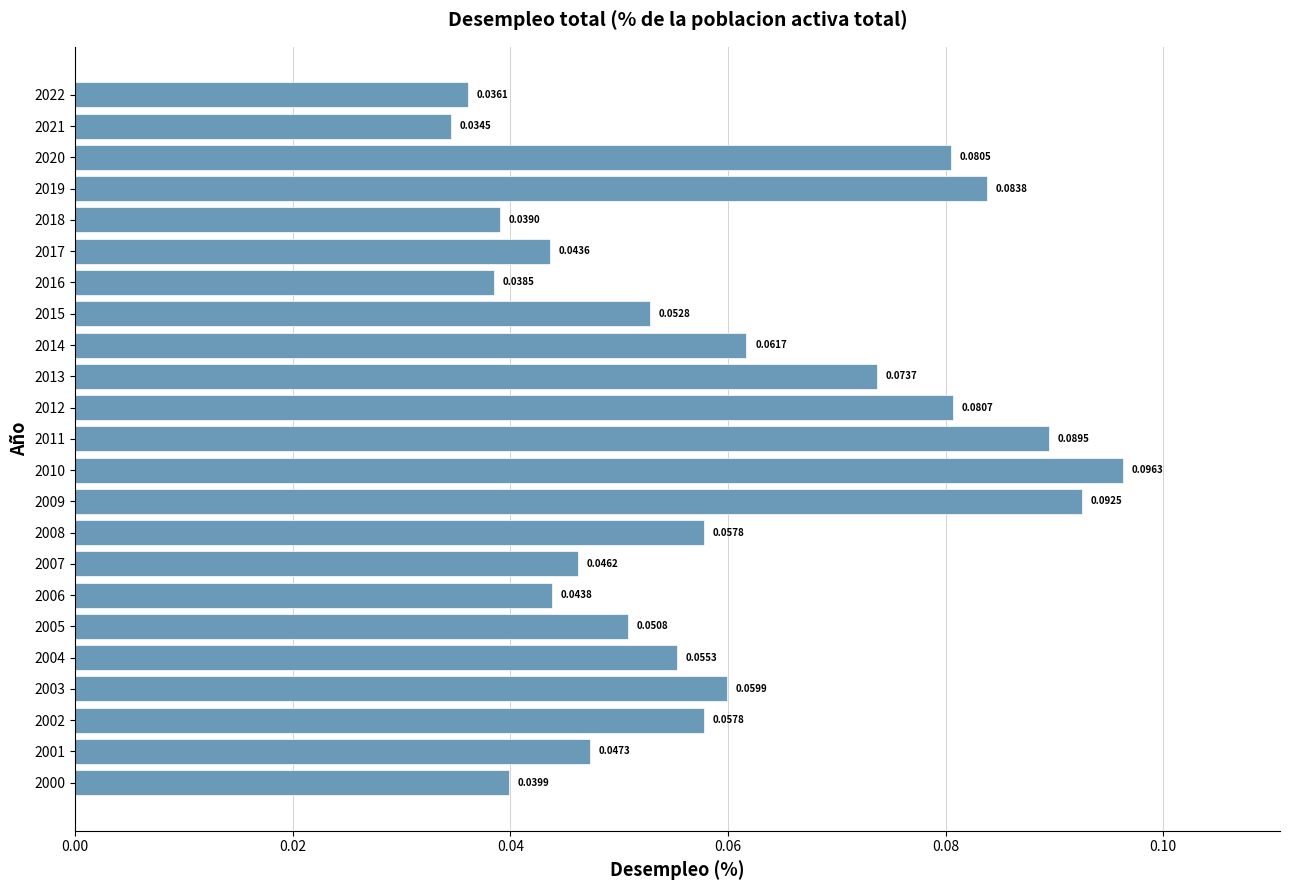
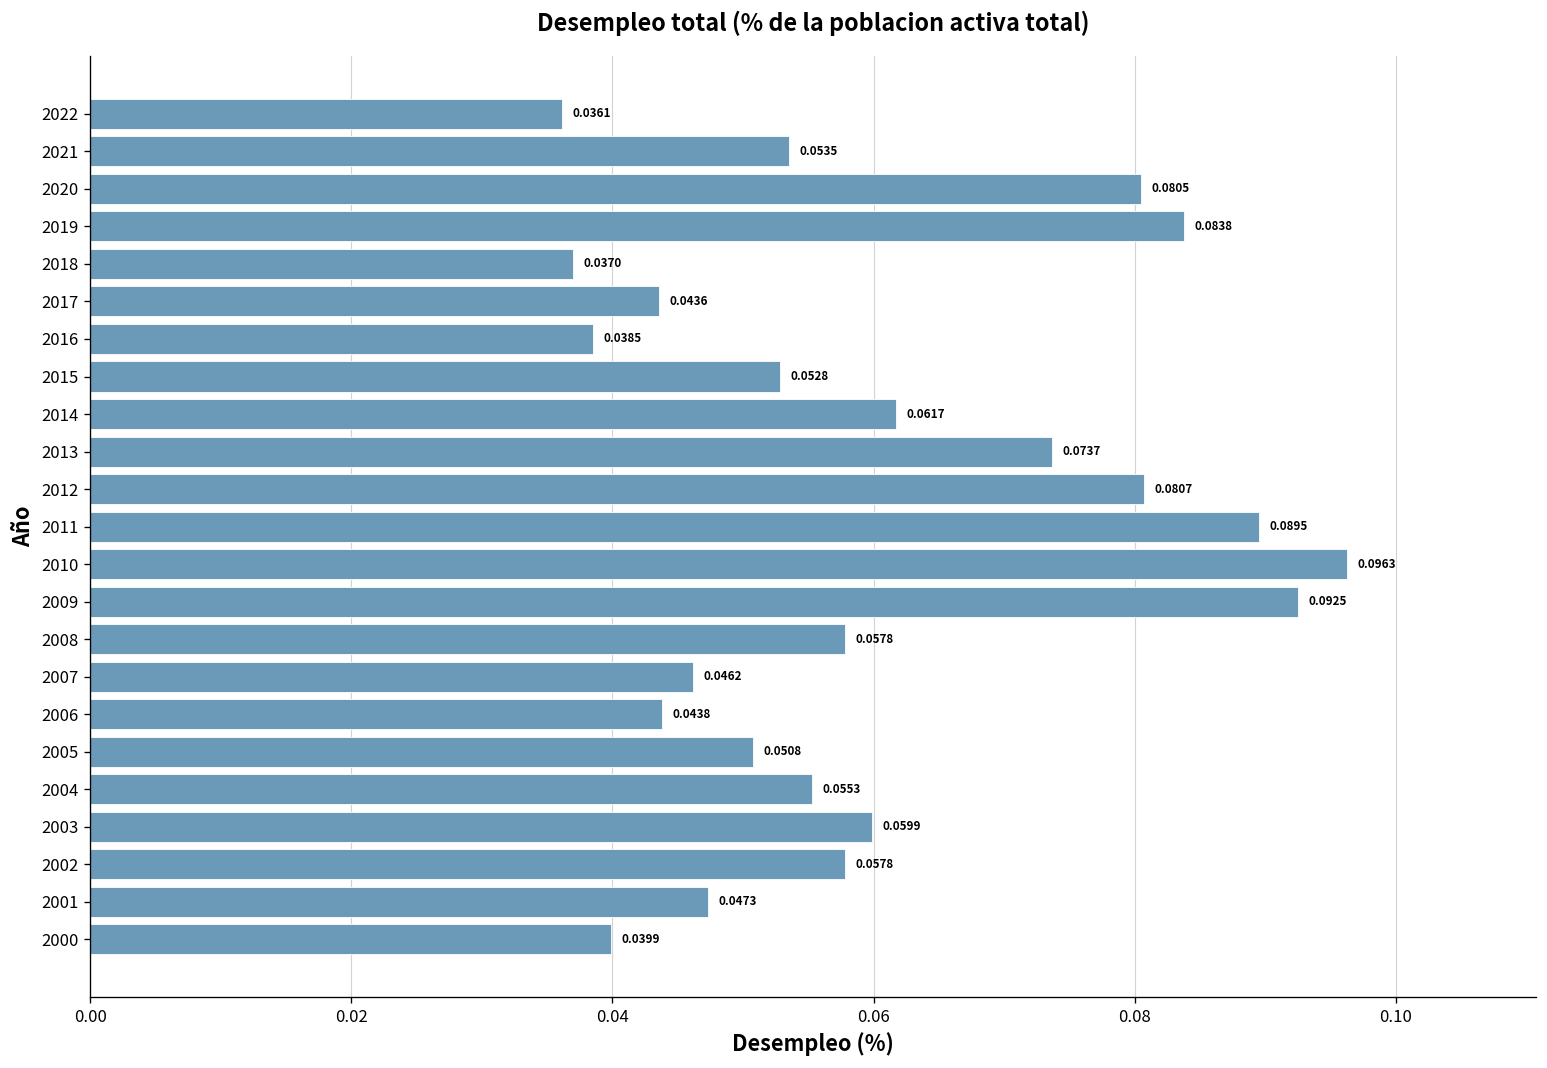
2021: 0.0345 -> 0.0535
2018: 0.0390 -> 0.0370
